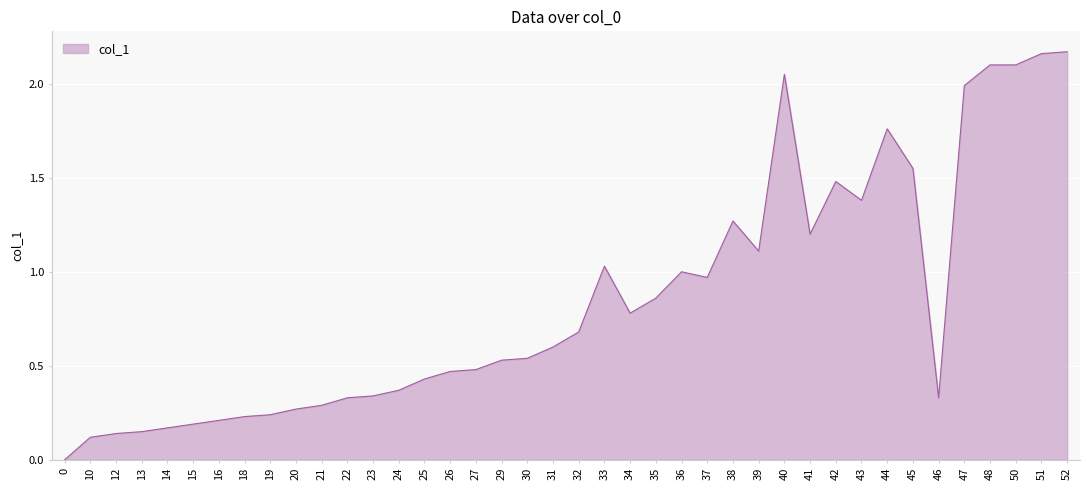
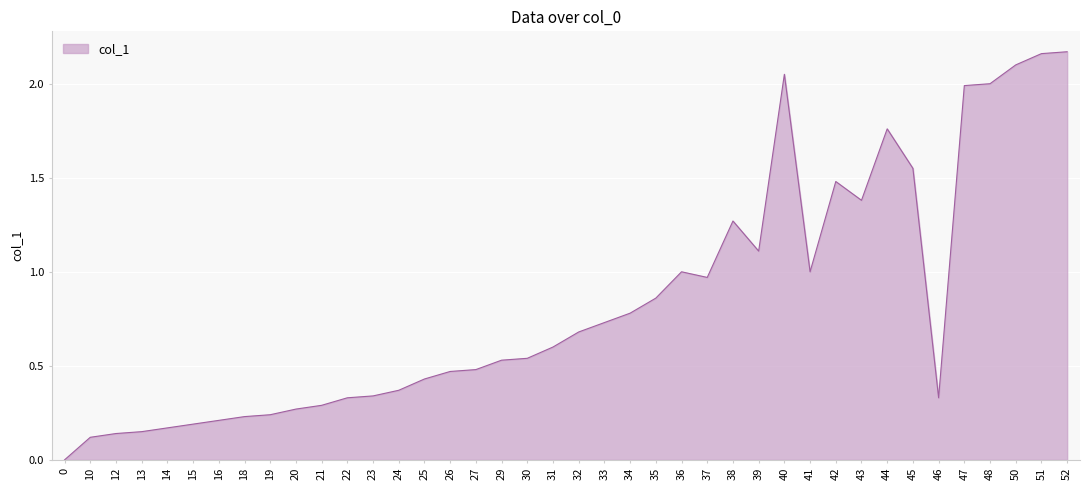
33: 1.03 -> 0.73
41: 1.2 -> 1.0
48: 2.1 -> 2.0
